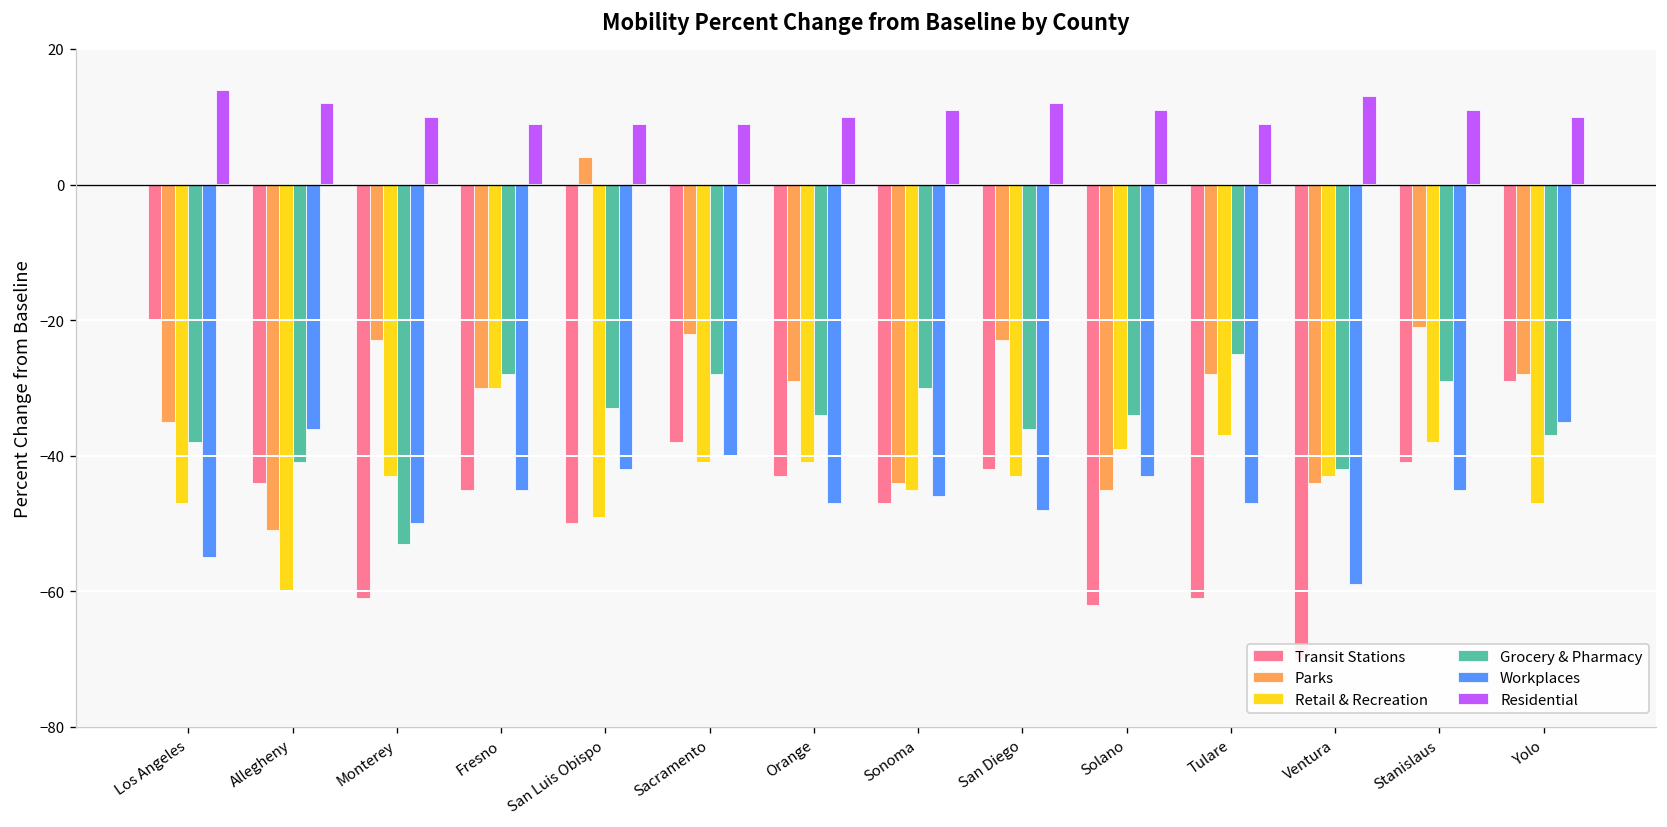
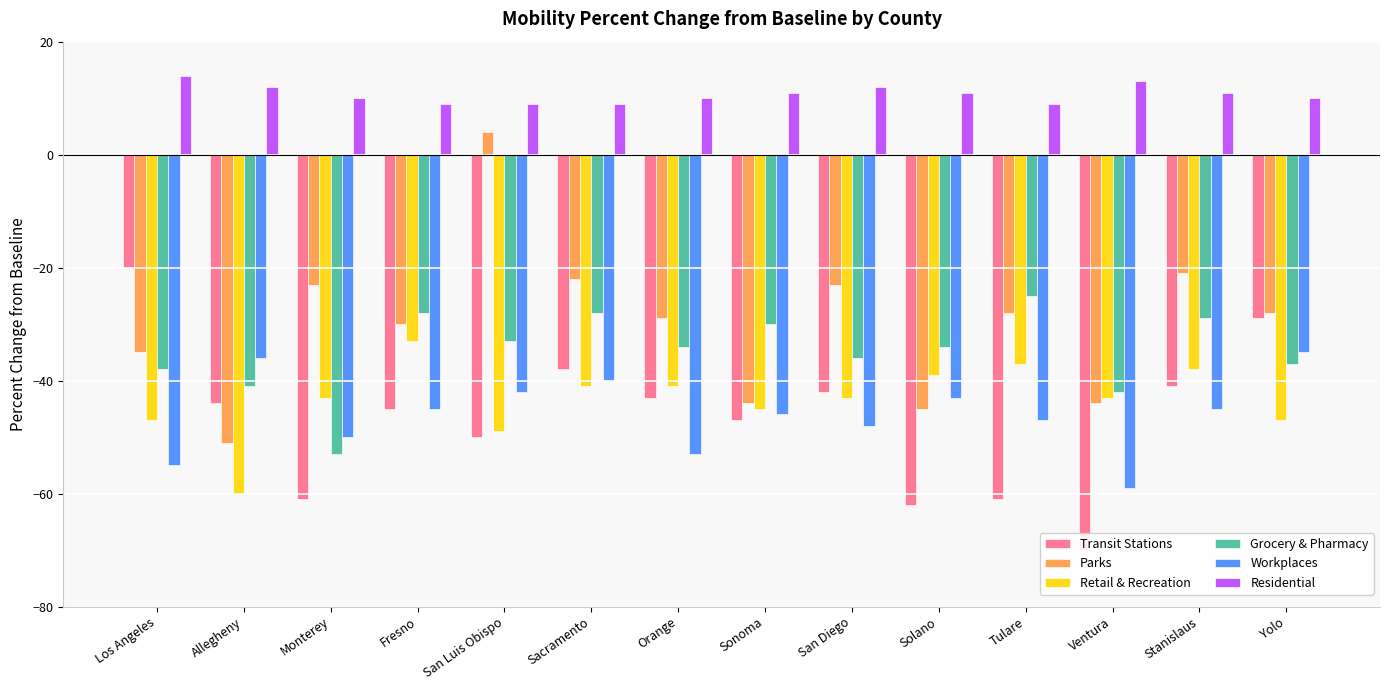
Retail & Recreation, Fresno: -30 -> -33
Workplaces, Orange: -47 -> -53
